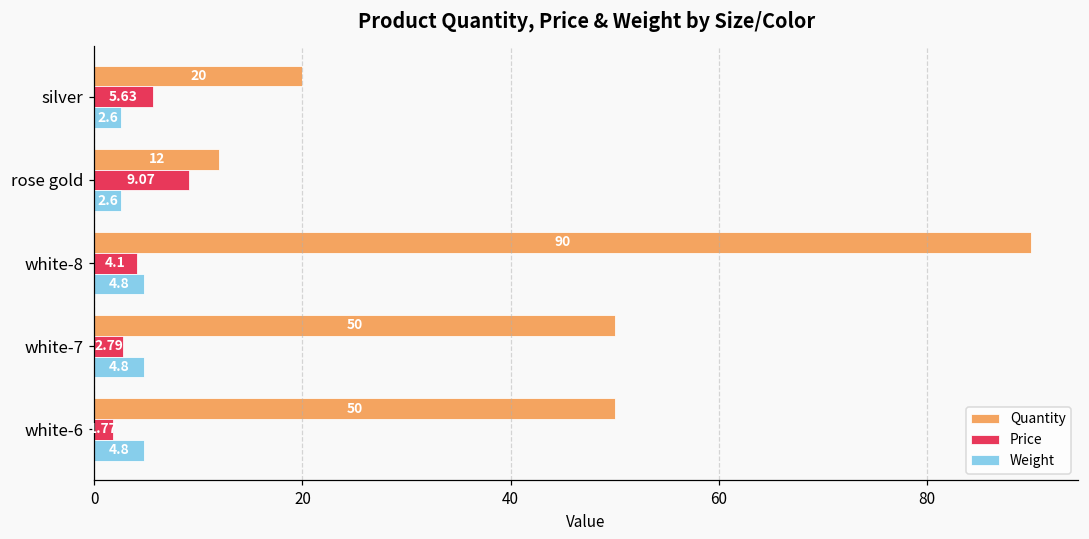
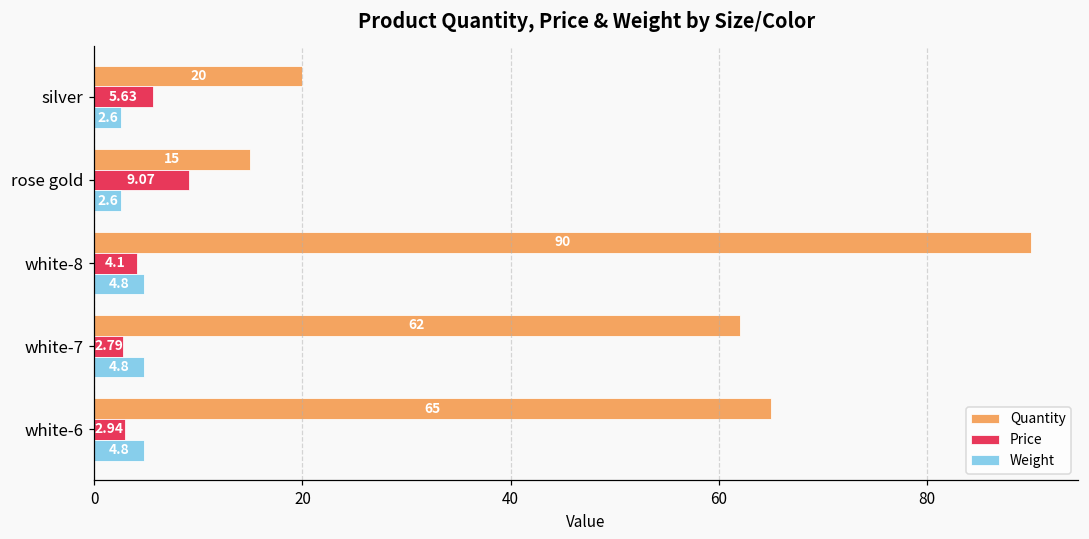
Quantity, rose gold: 12 -> 15
Quantity, white-7: 50 -> 62
Quantity, white-6: 50 -> 65
Price, white-6: 1.77 -> 2.94
